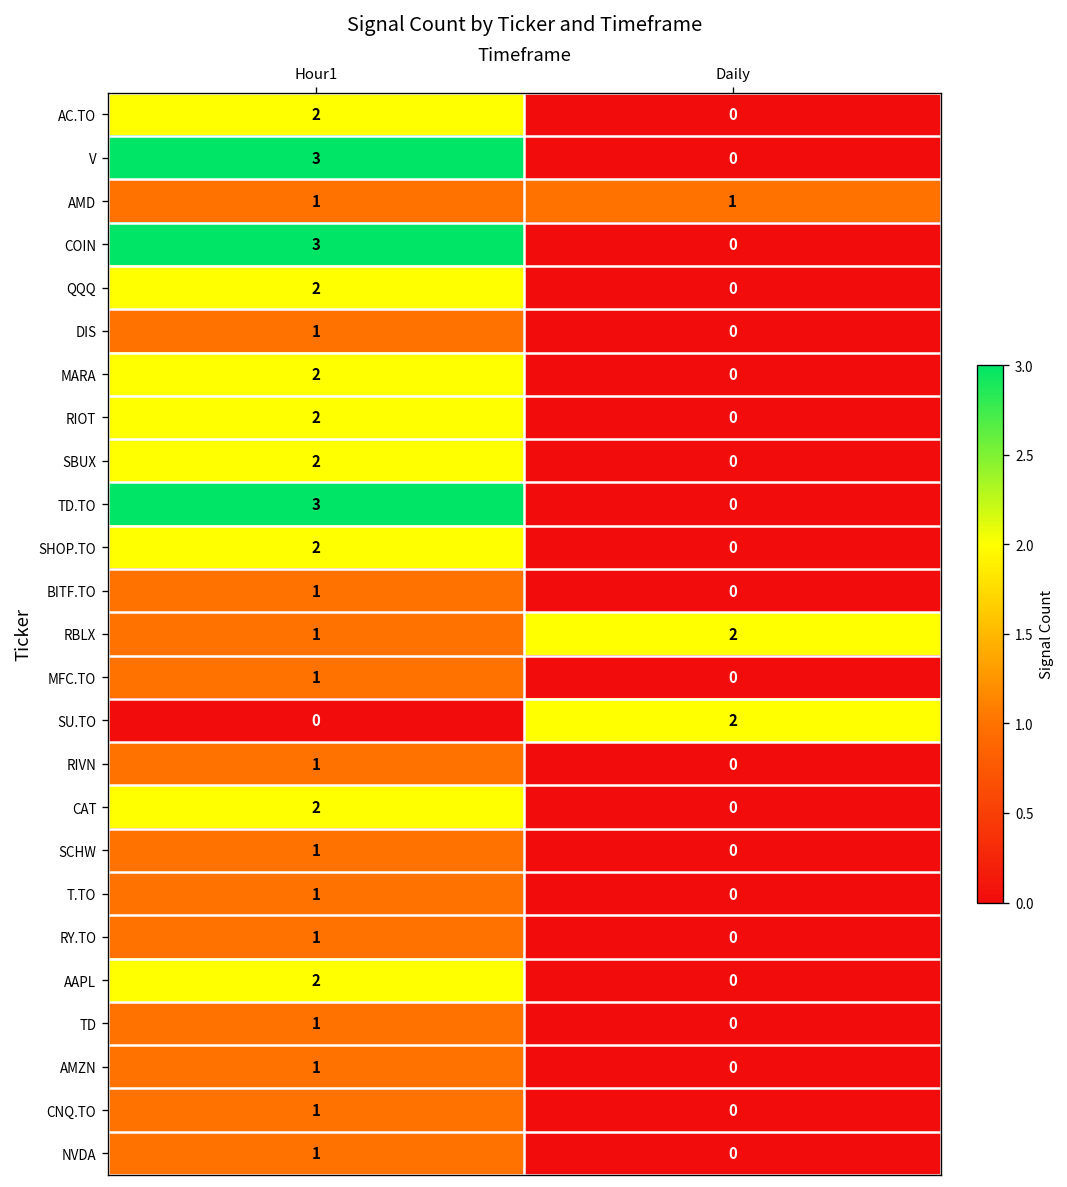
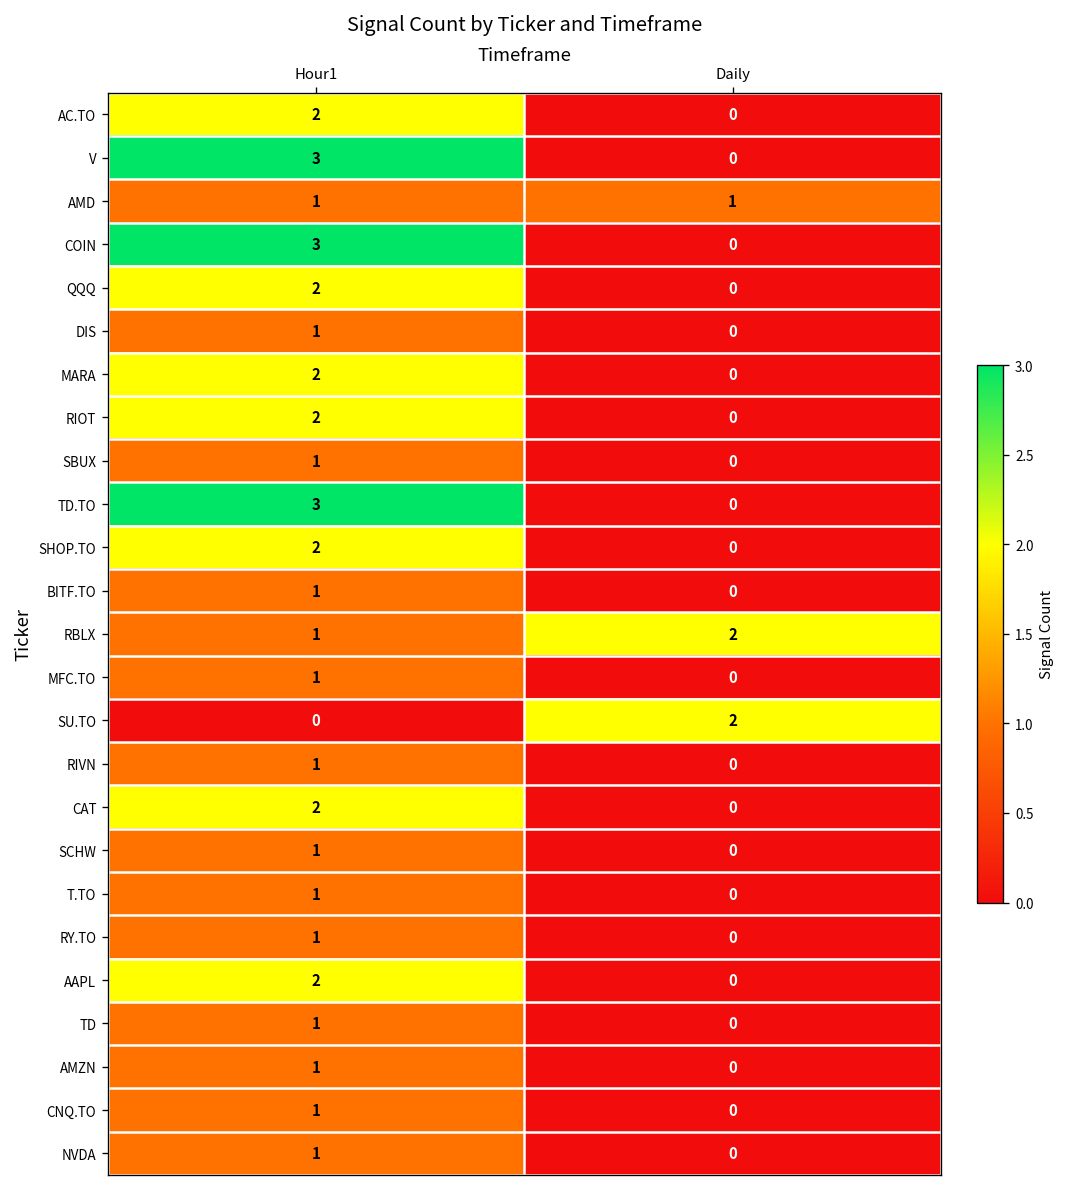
SBUX, Hour1: 2 -> 1
